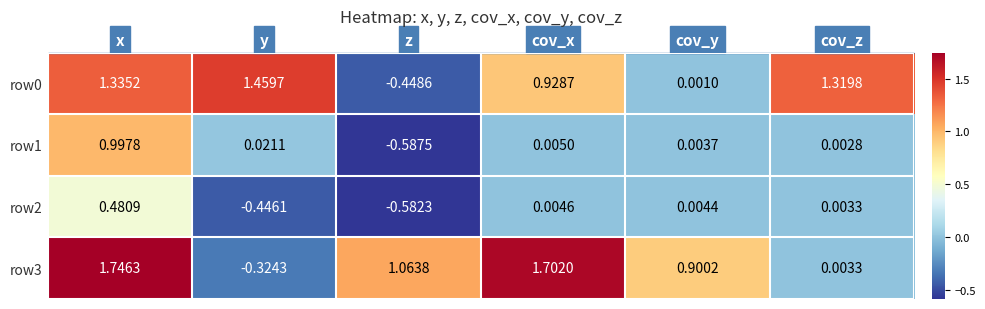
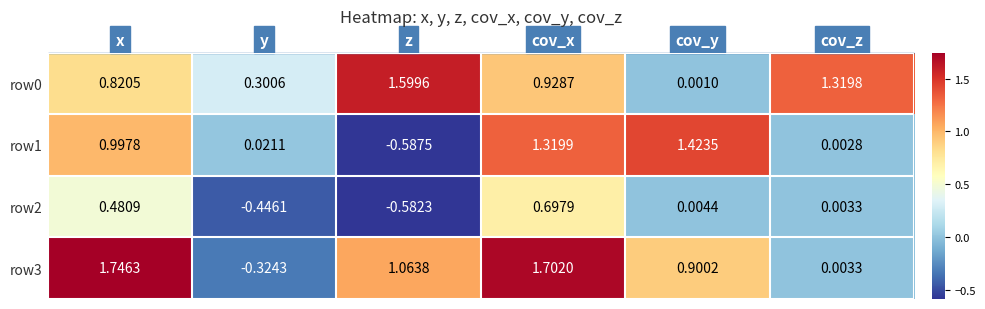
row0, x: 1.3352 -> 0.8205
row0, y: 1.4597 -> 0.3006
row0, z: -0.4486 -> 1.5996
row1, cov_x: 0.0050 -> 1.3199
row1, cov_y: 0.0037 -> 1.4235
row2, cov_x: 0.0046 -> 0.6979
